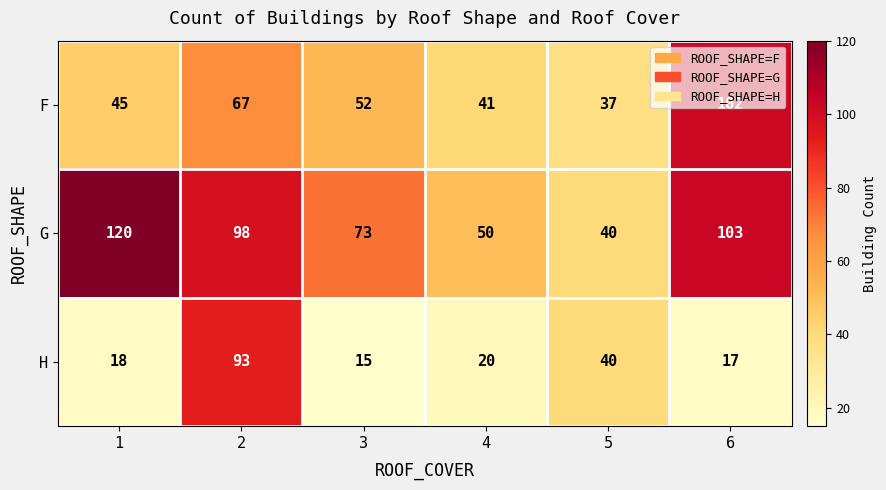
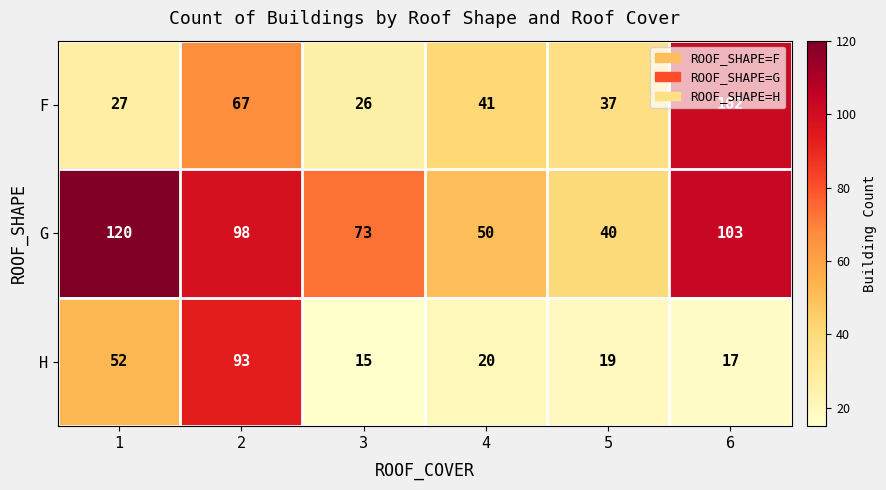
F, 1: 45 -> 27
F, 3: 52 -> 26
H, 1: 18 -> 52
H, 5: 40 -> 19
